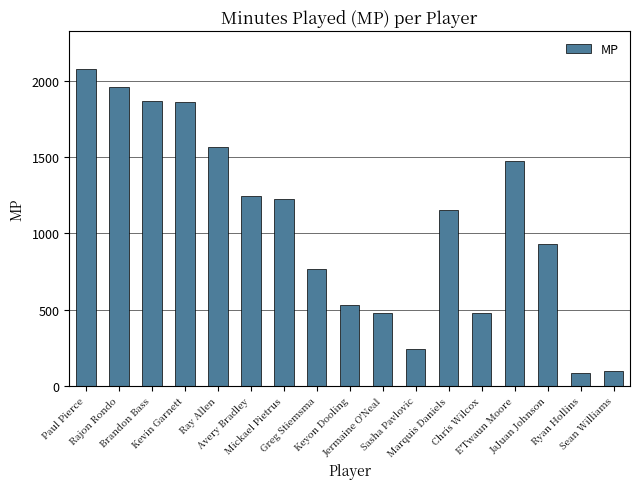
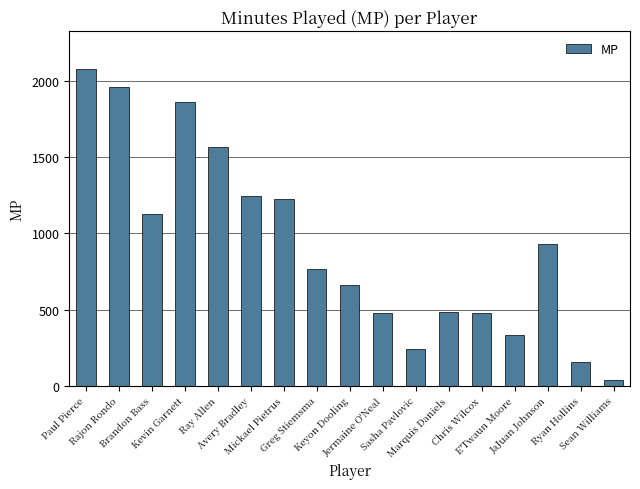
Brandon Bass: 1870 -> 1130
Keyon Dooling: 530 -> 660
Marquis Daniels: 1160 -> 480
E'Twaun Moore: 1470 -> 330
Ryan Hollins: 90 -> 160
Sean Williams: 100 -> 40
